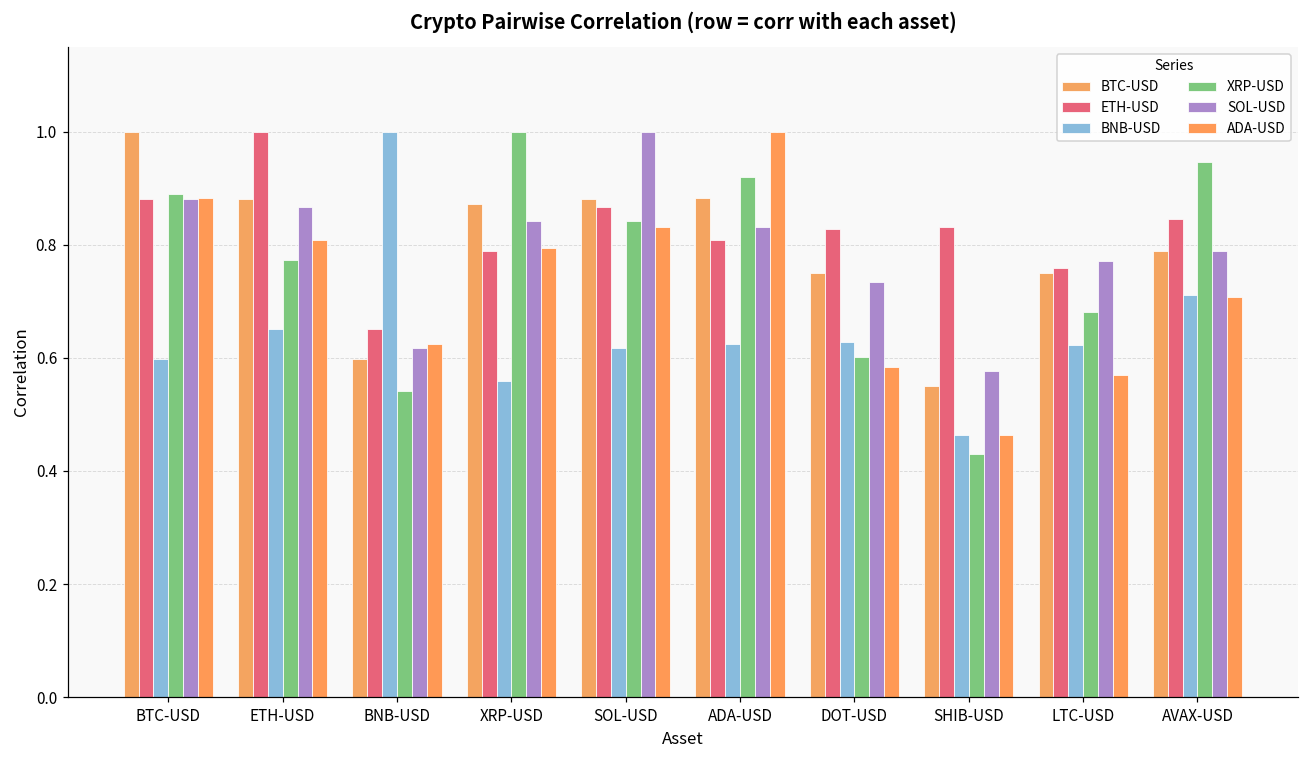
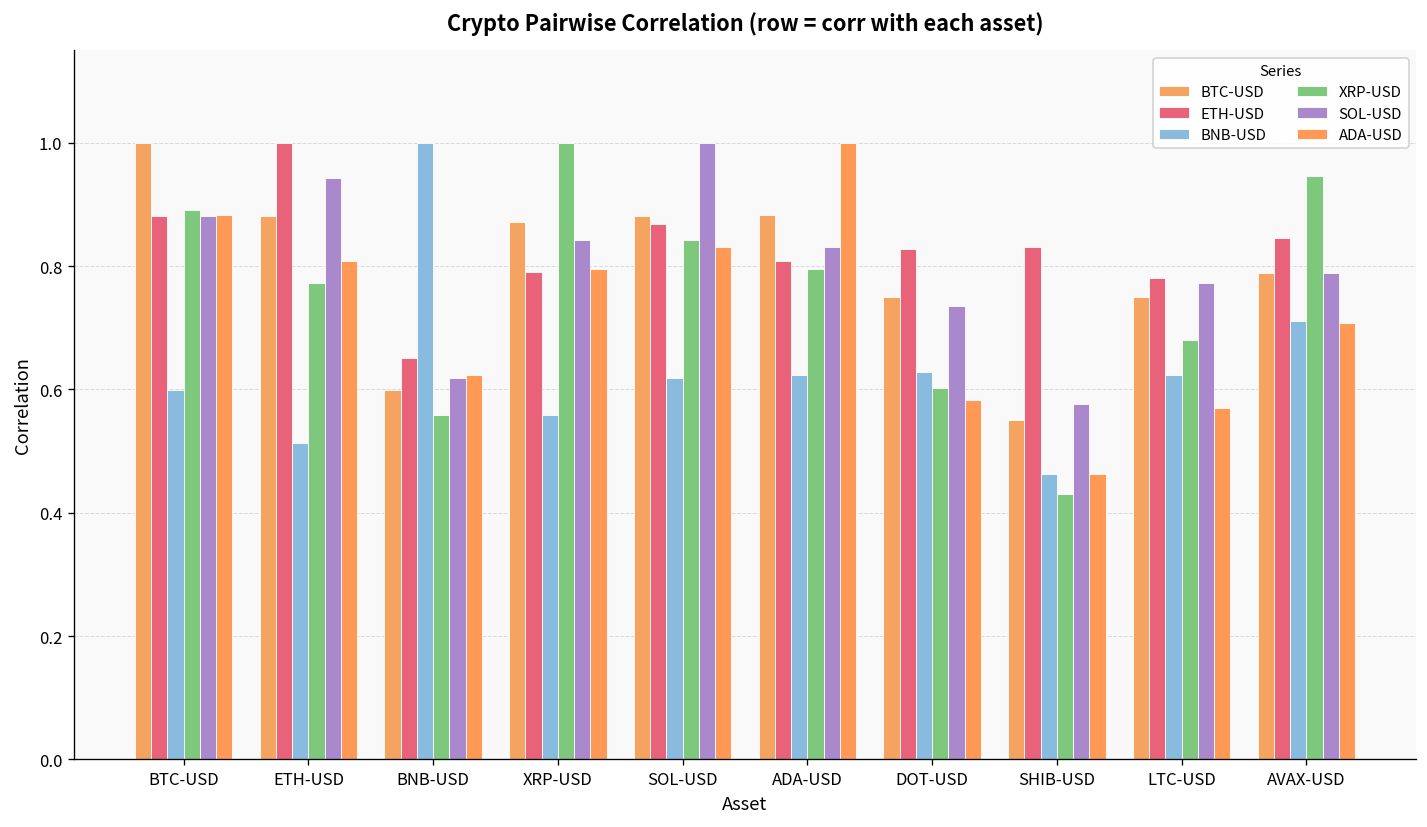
BNB-USD, ETH-USD: 0.65 -> 0.51
SOL-USD, ETH-USD: 0.87 -> 0.94
XRP-USD, BNB-USD: 0.54 -> 0.56
XRP-USD, ADA-USD: 0.92 -> 0.79
ETH-USD, LTC-USD: 0.76 -> 0.78
